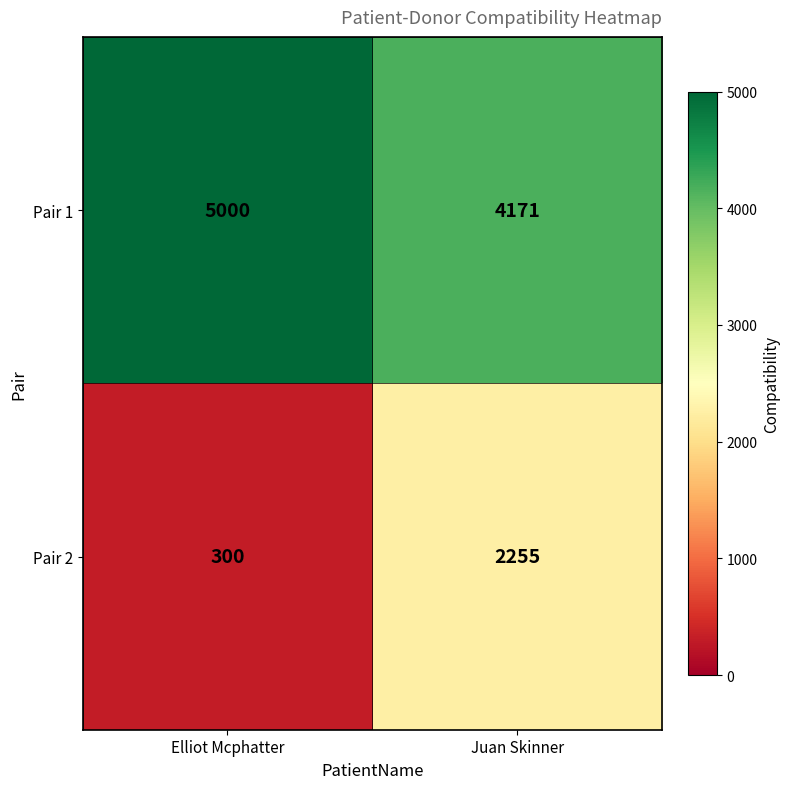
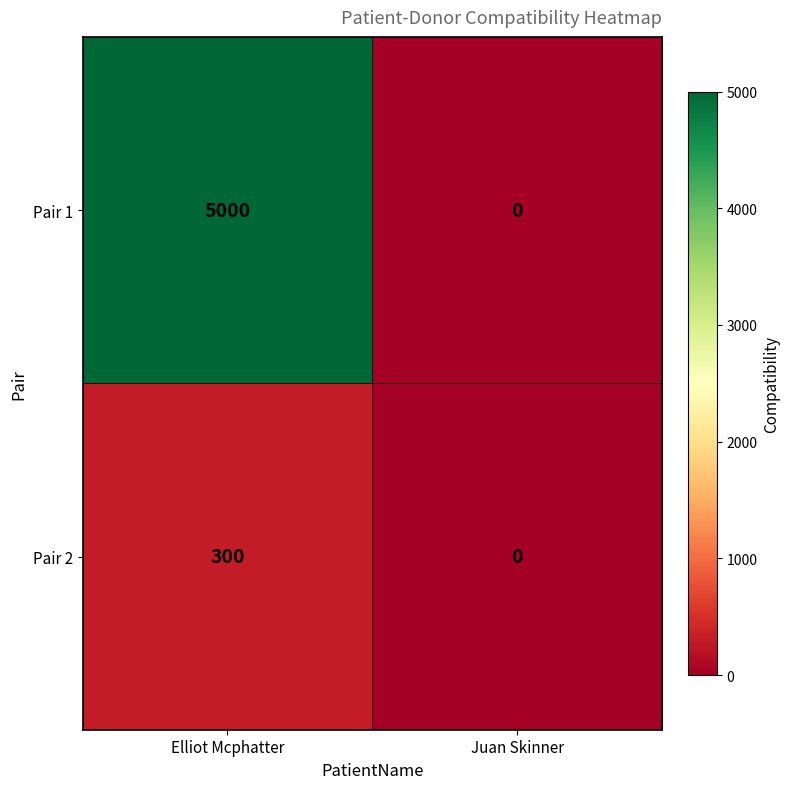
Pair 1, Juan Skinner: 4171 -> 0
Pair 2, Juan Skinner: 2255 -> 0
